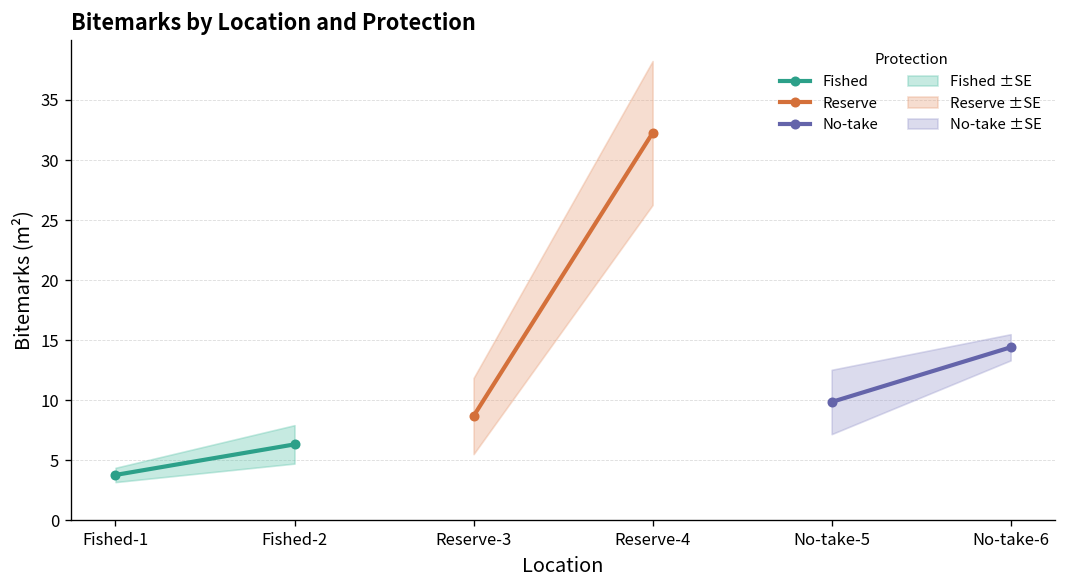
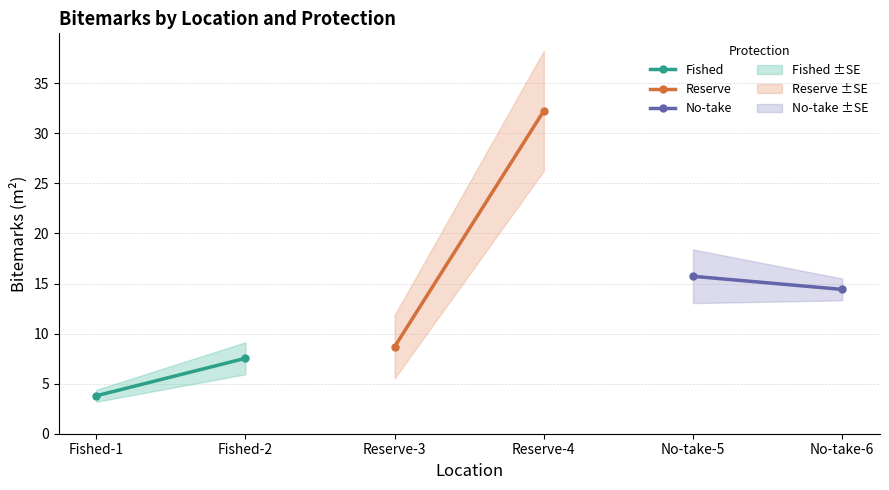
Fished, Fished-2: 6.3 -> 7.5
No-take, No-take-5: 9.9 -> 15.7
